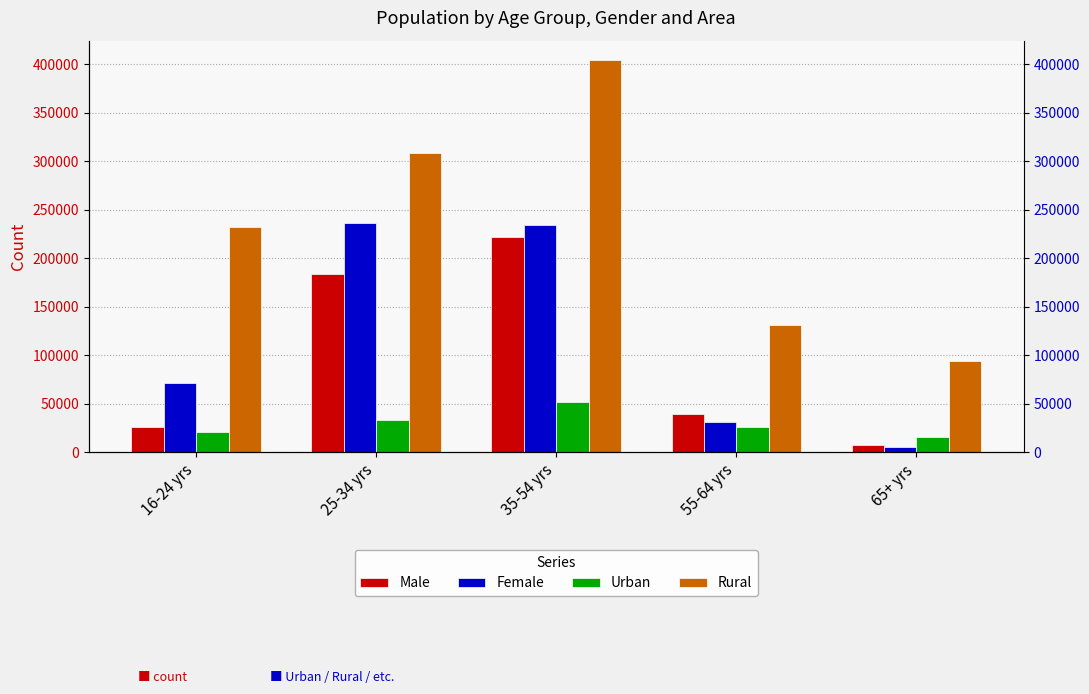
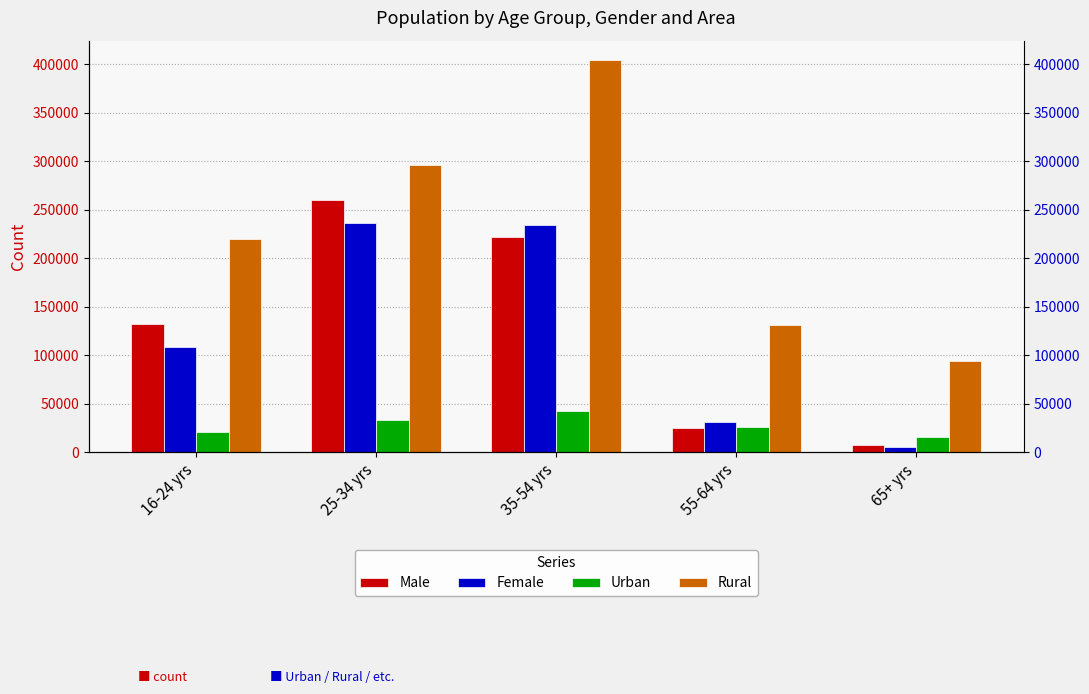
Male, 16-24 yrs: 30000 -> 130000
Female, 16-24 yrs: 70000 -> 110000
Rural, 16-24 yrs: 230000 -> 220000
Male, 25-34 yrs: 180000 -> 260000
Rural, 25-34 yrs: 310000 -> 300000
Urban, 35-54 yrs: 50000 -> 40000
Male, 55-64 yrs: 40000 -> 20000
